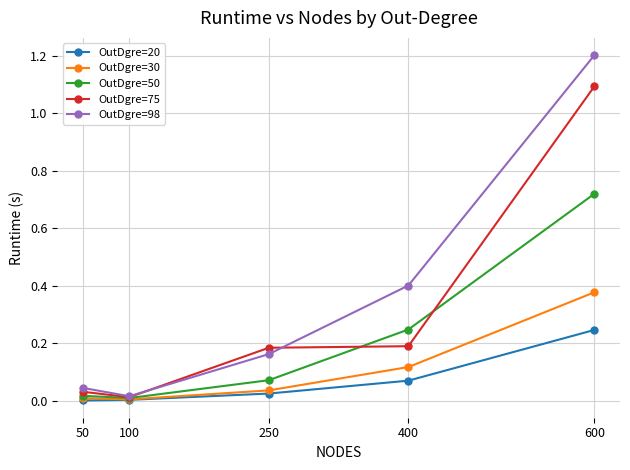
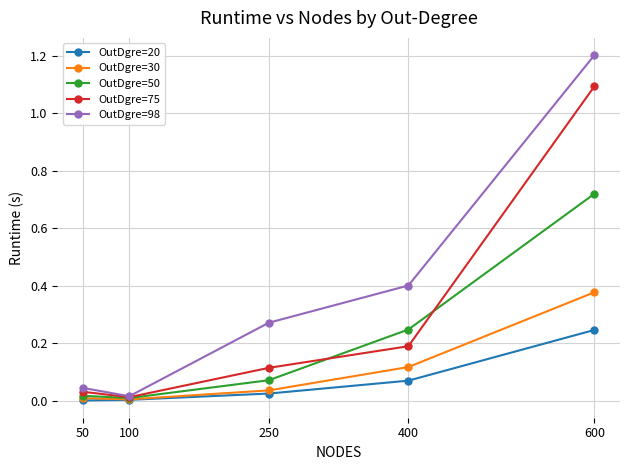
OutDgre=75, 250: 0.18 -> 0.11
OutDgre=98, 250: 0.16 -> 0.27
